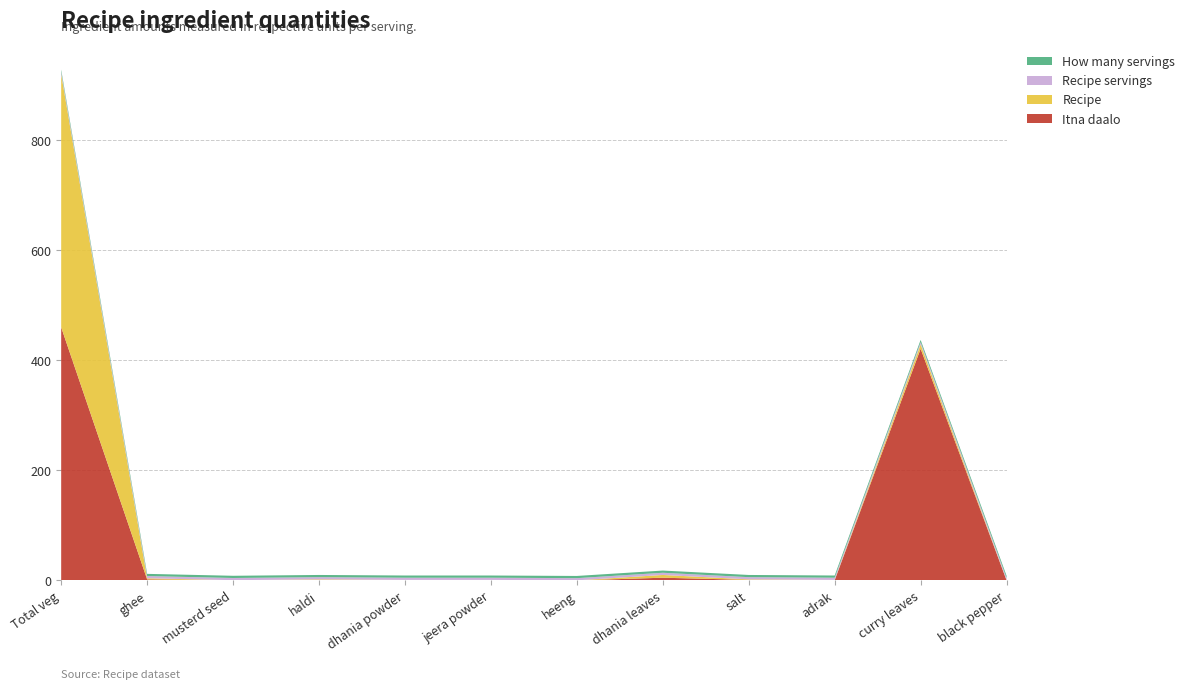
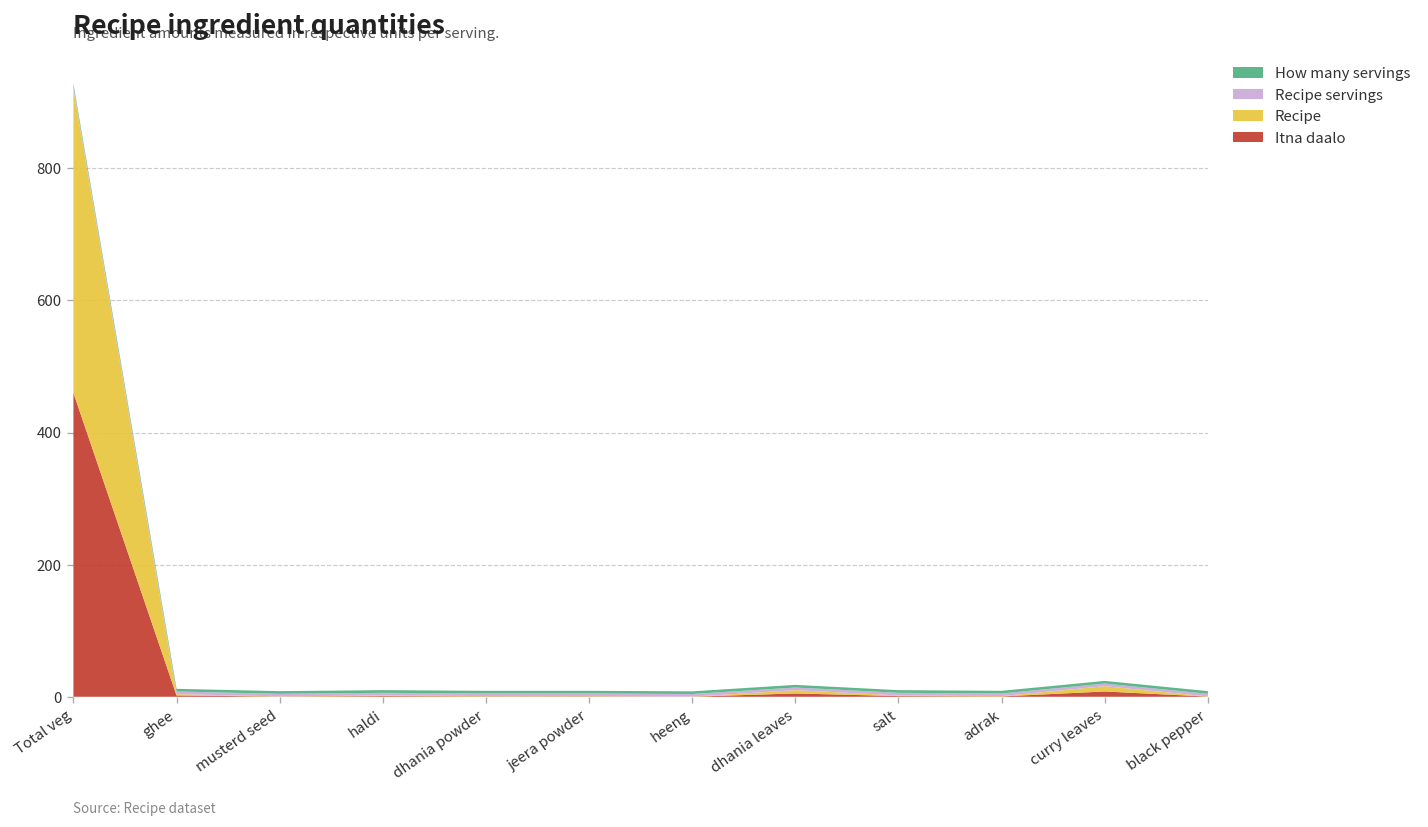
Itna daalo, curry leaves: 420 -> 10
